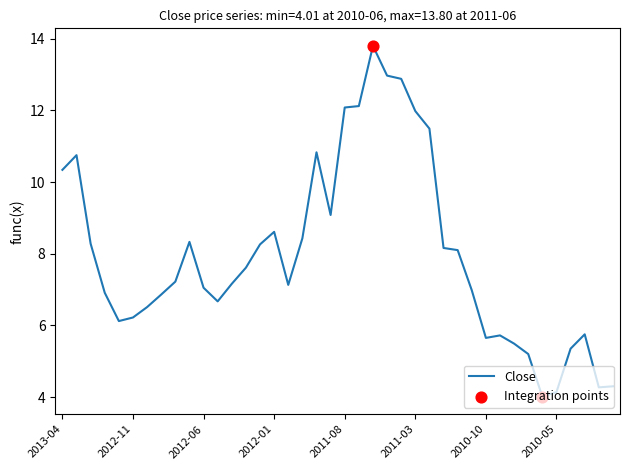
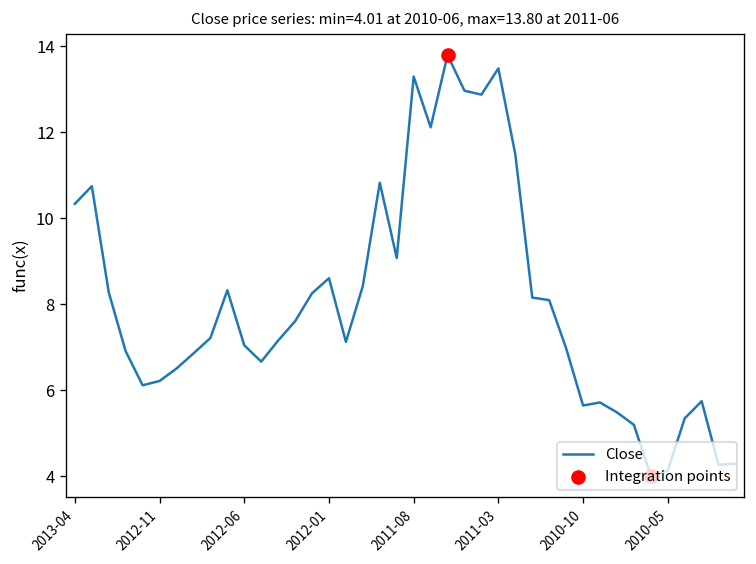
Close, 2011-08: 12.1 -> 13.3
Close, 2011-03: 12.0 -> 13.5
